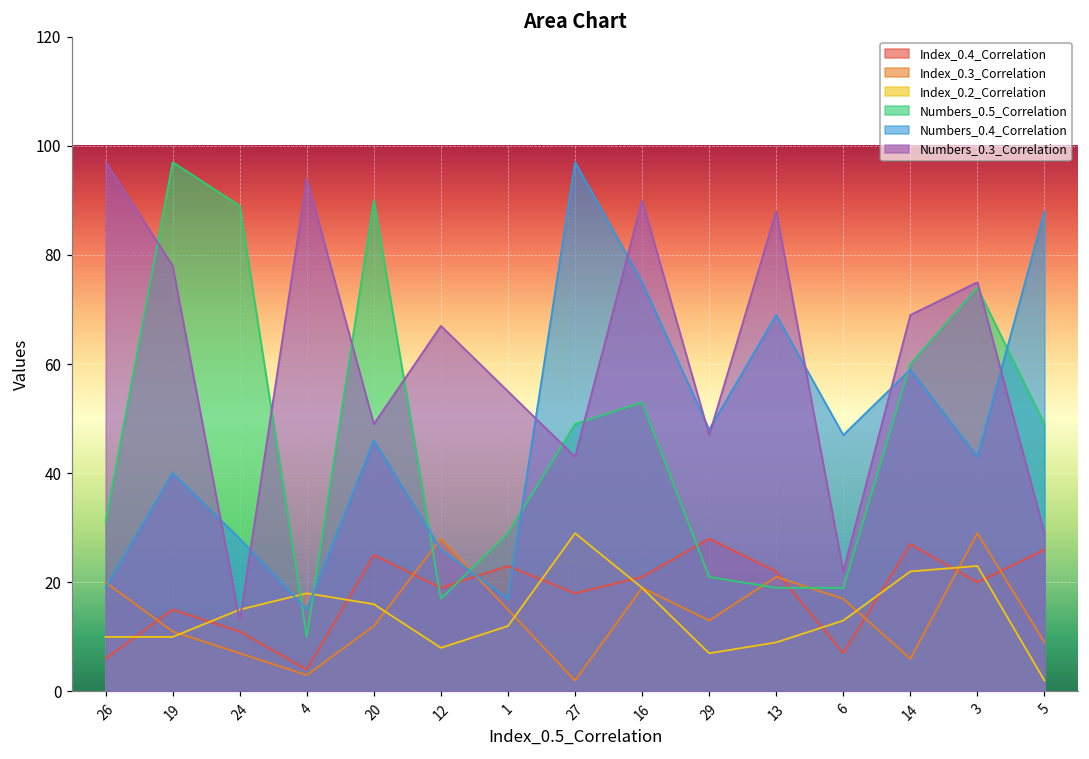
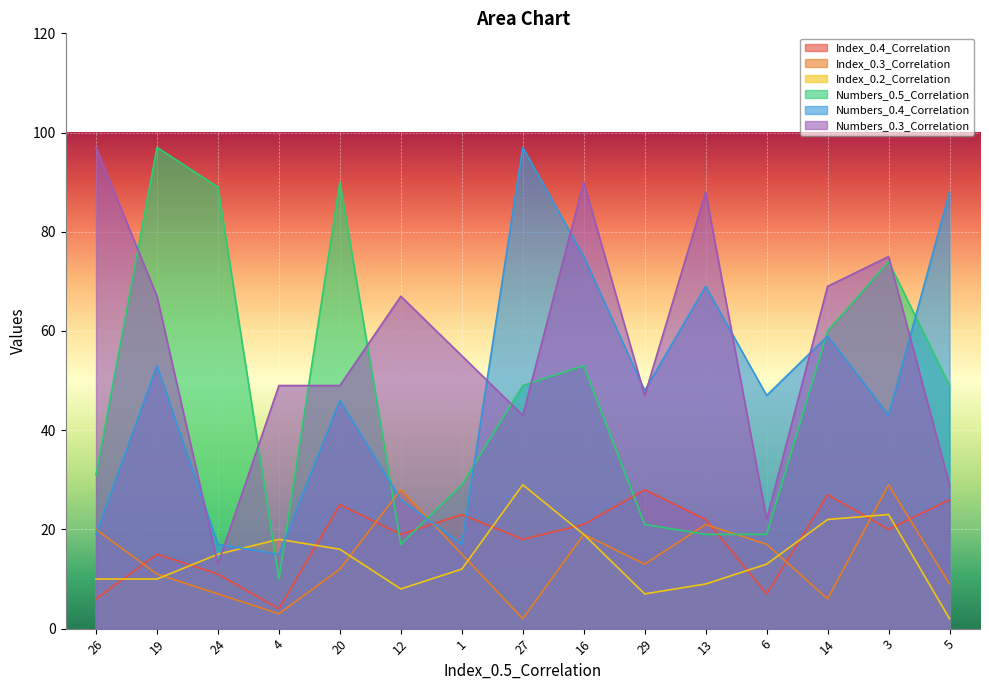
Numbers_0.4_Correlation, 19: 40 -> 53
Numbers_0.3_Correlation, 19: 78 -> 67
Numbers_0.4_Correlation, 24: 28 -> 17
Numbers_0.3_Correlation, 4: 94 -> 49
